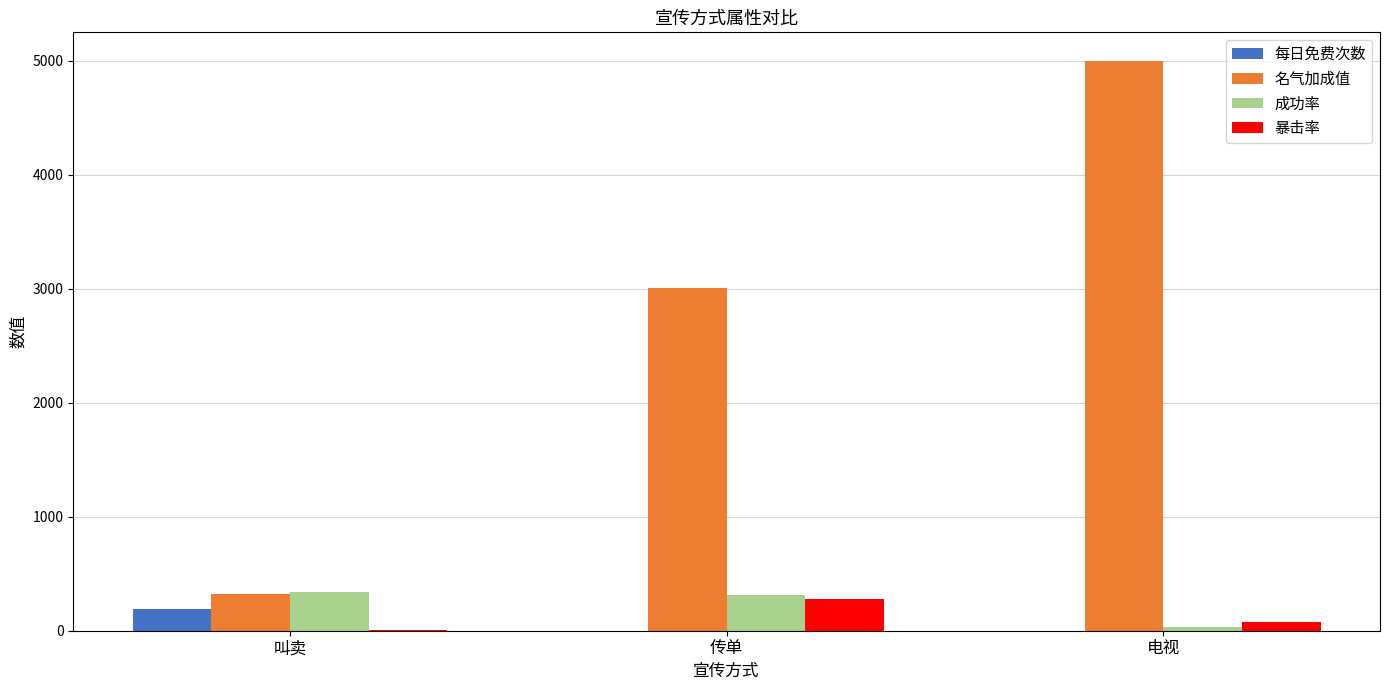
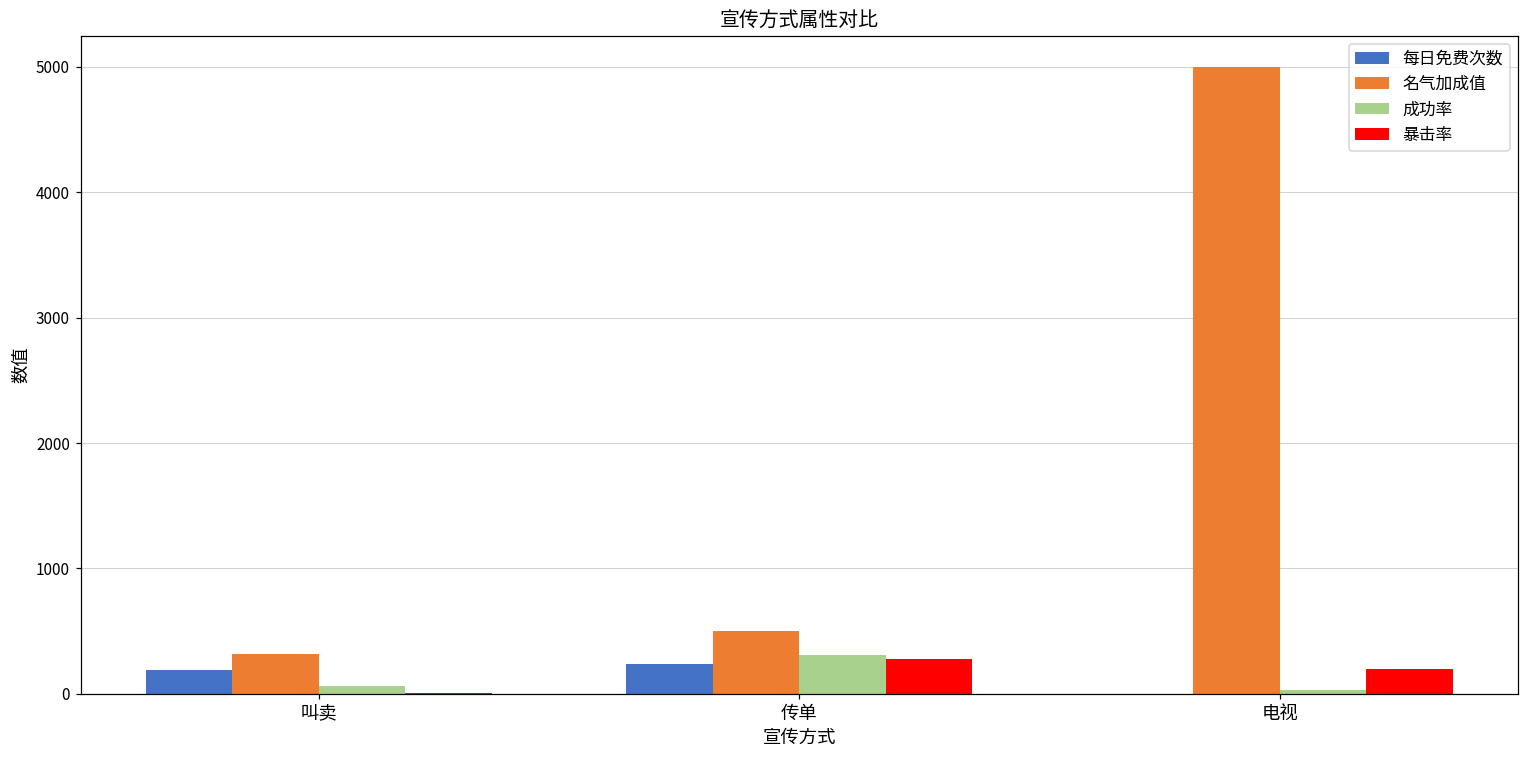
成功率, 叫卖: 340 -> 60
每日免费次数, 传单: 0 -> 240
名气加成值, 传单: 3010 -> 500
暴击率, 电视: 80 -> 200
